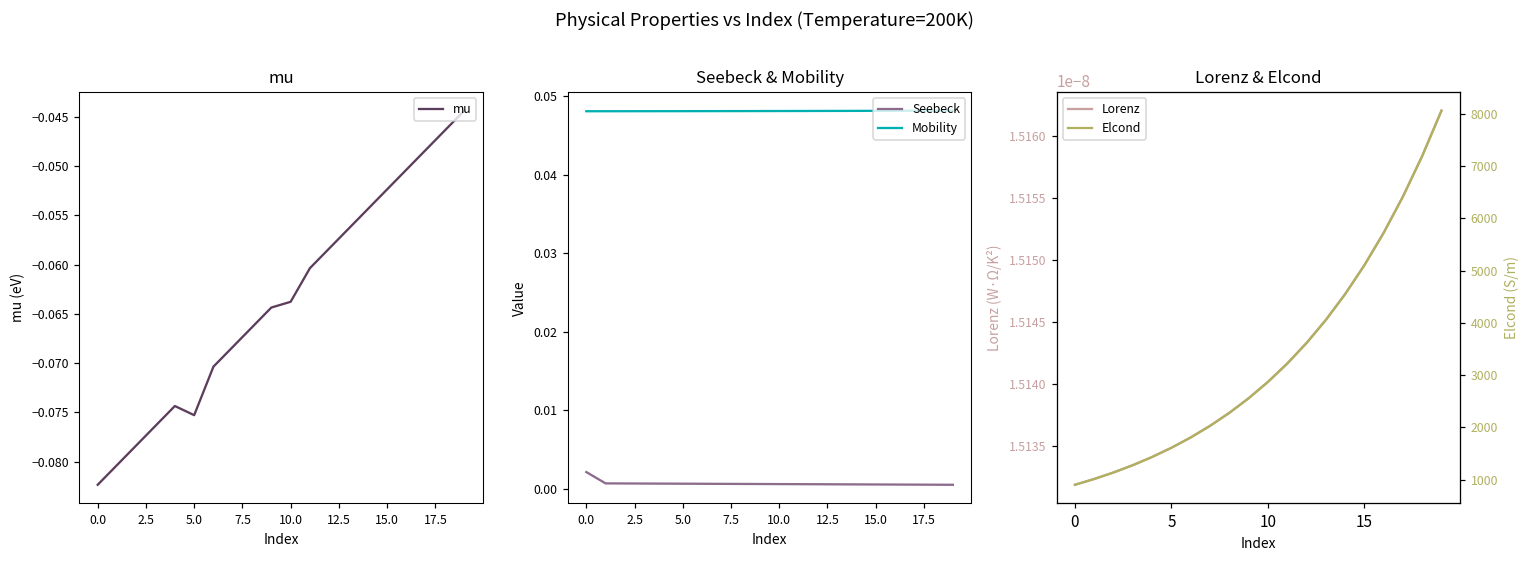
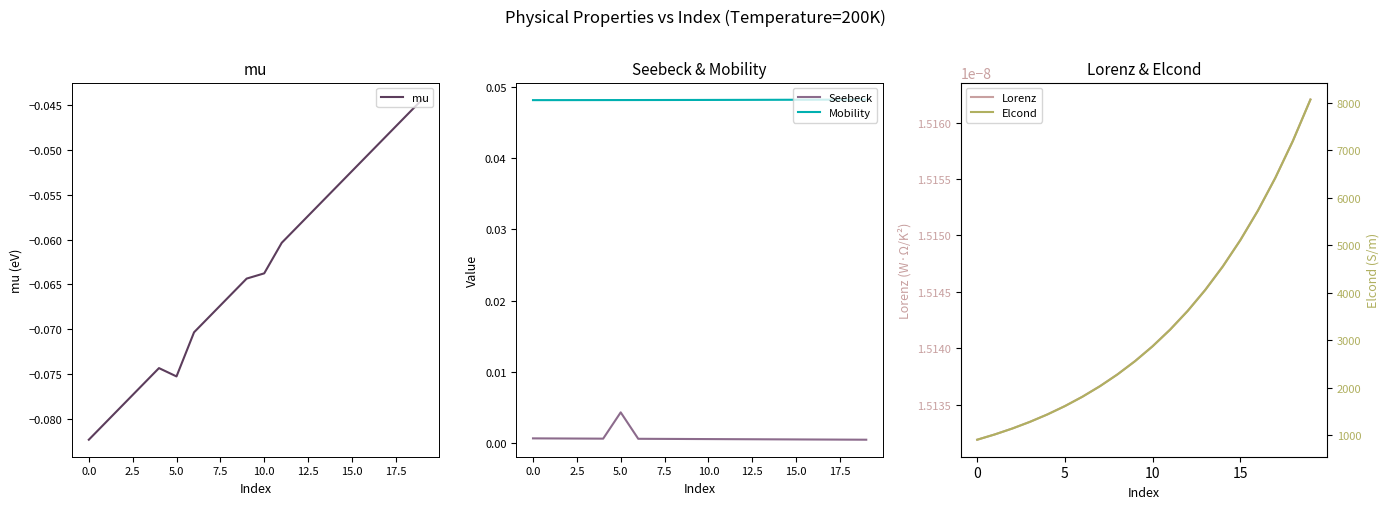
Seebeck & Mobility, Seebeck, 0.0: 0.002 -> 0.001
Seebeck & Mobility, Seebeck, 5.0: 0.001 -> 0.004
